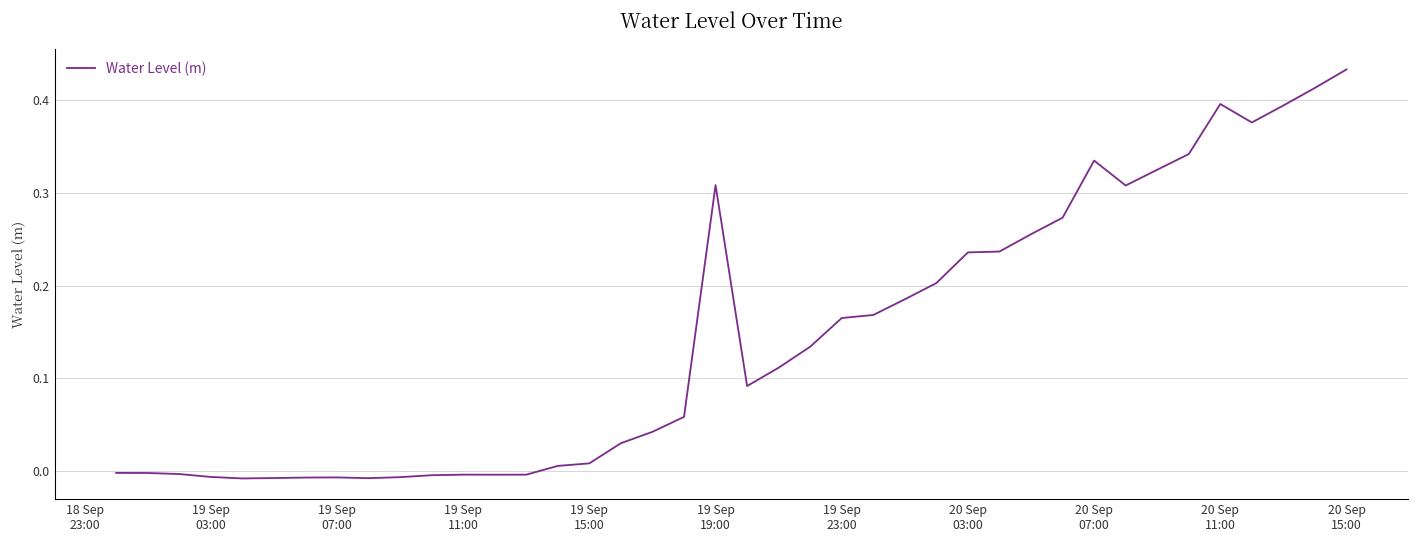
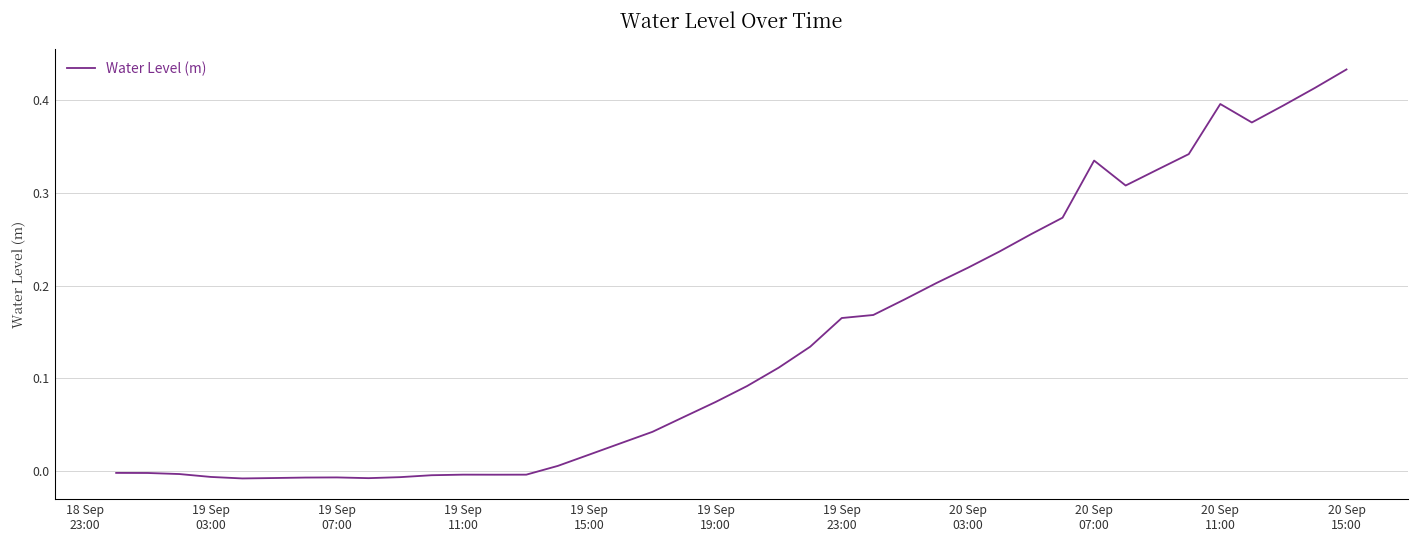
19 Sep 15:00: 0.01 -> 0.02
19 Sep 19:00: 0.31 -> 0.07
20 Sep 03:00: 0.24 -> 0.22
